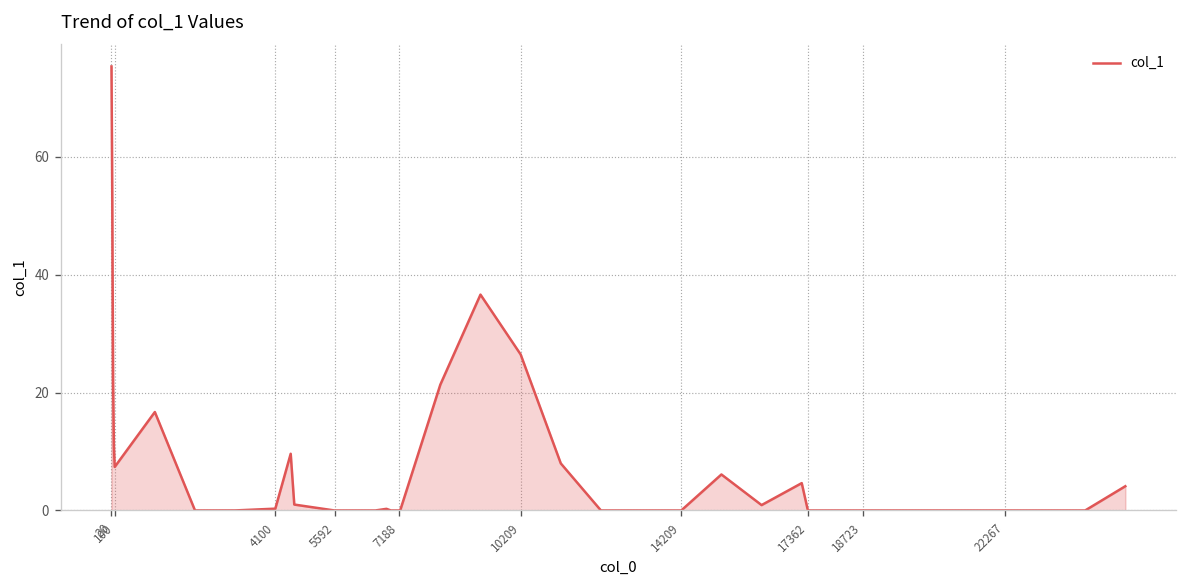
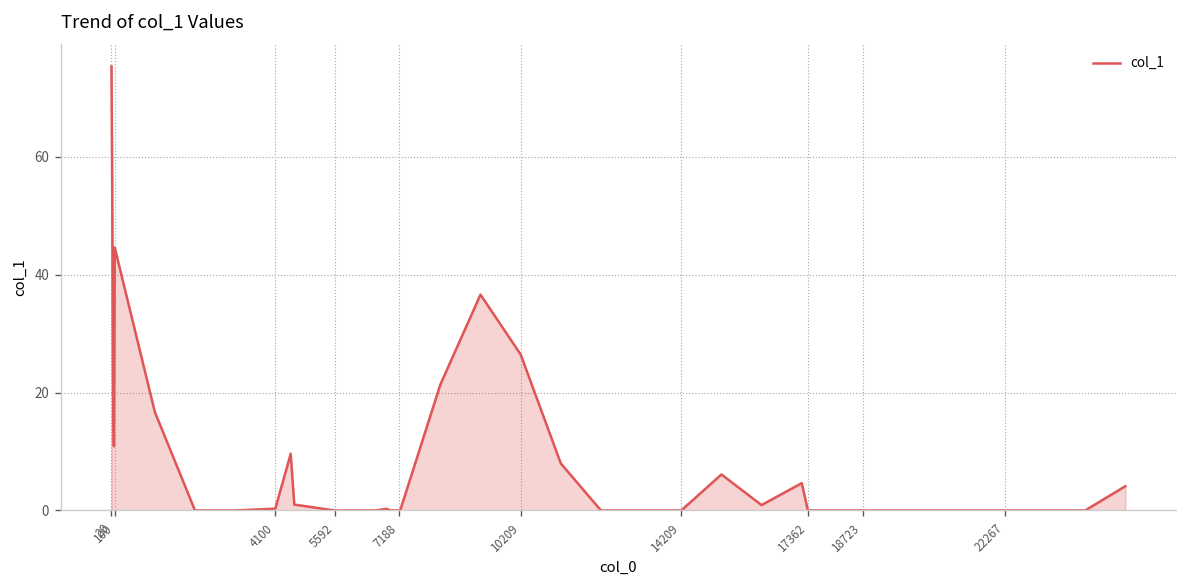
100: 7 -> 45
